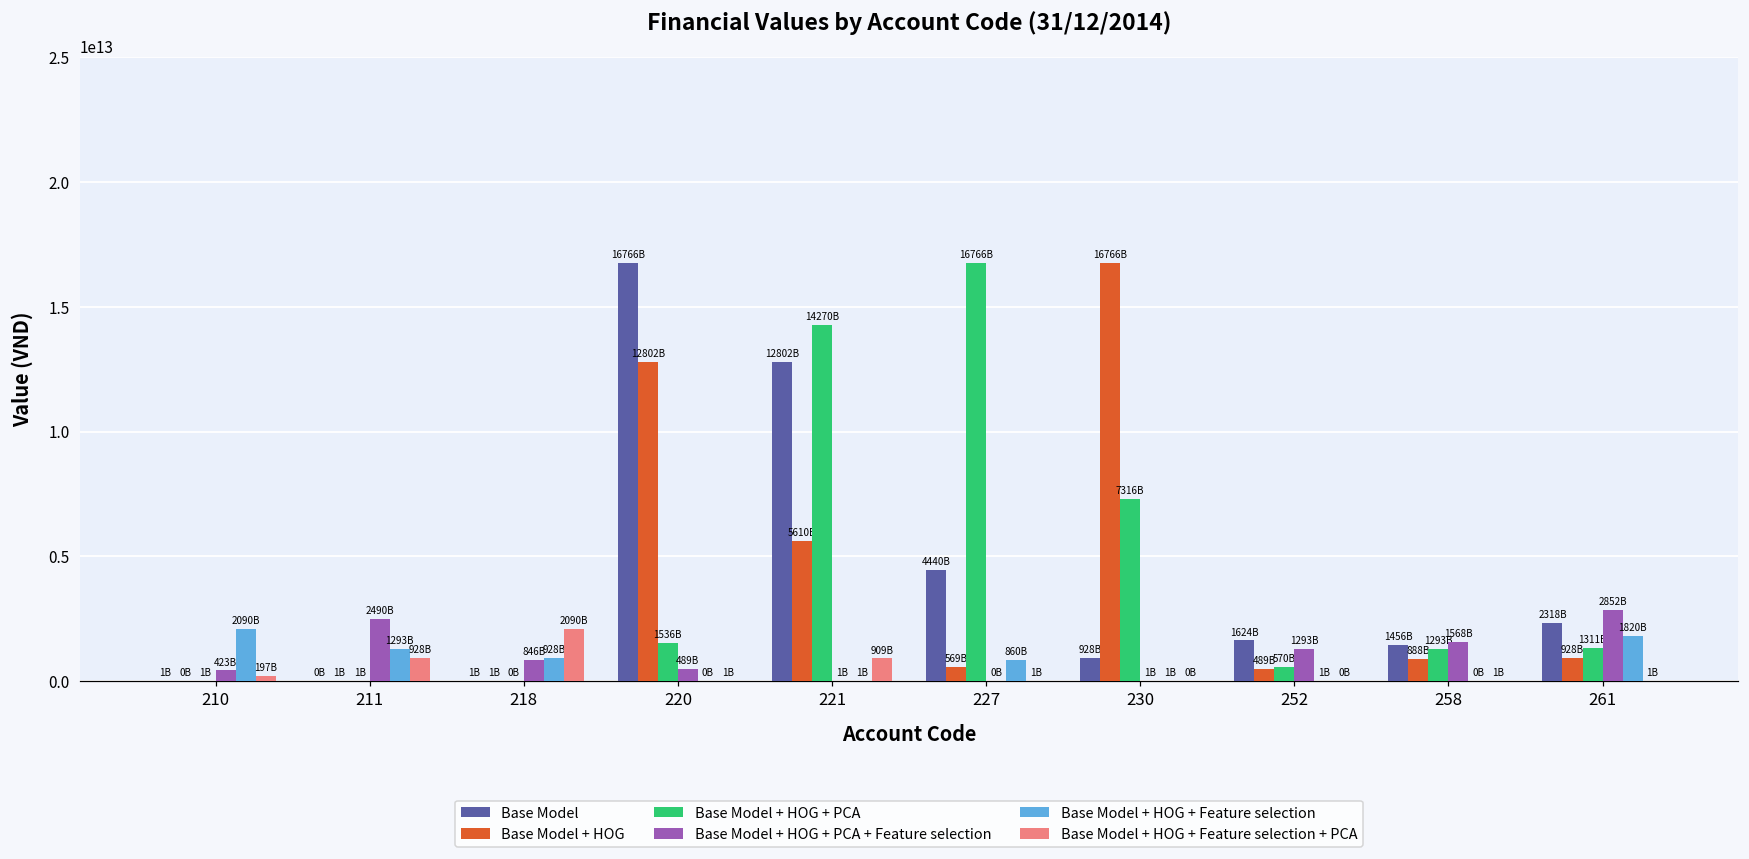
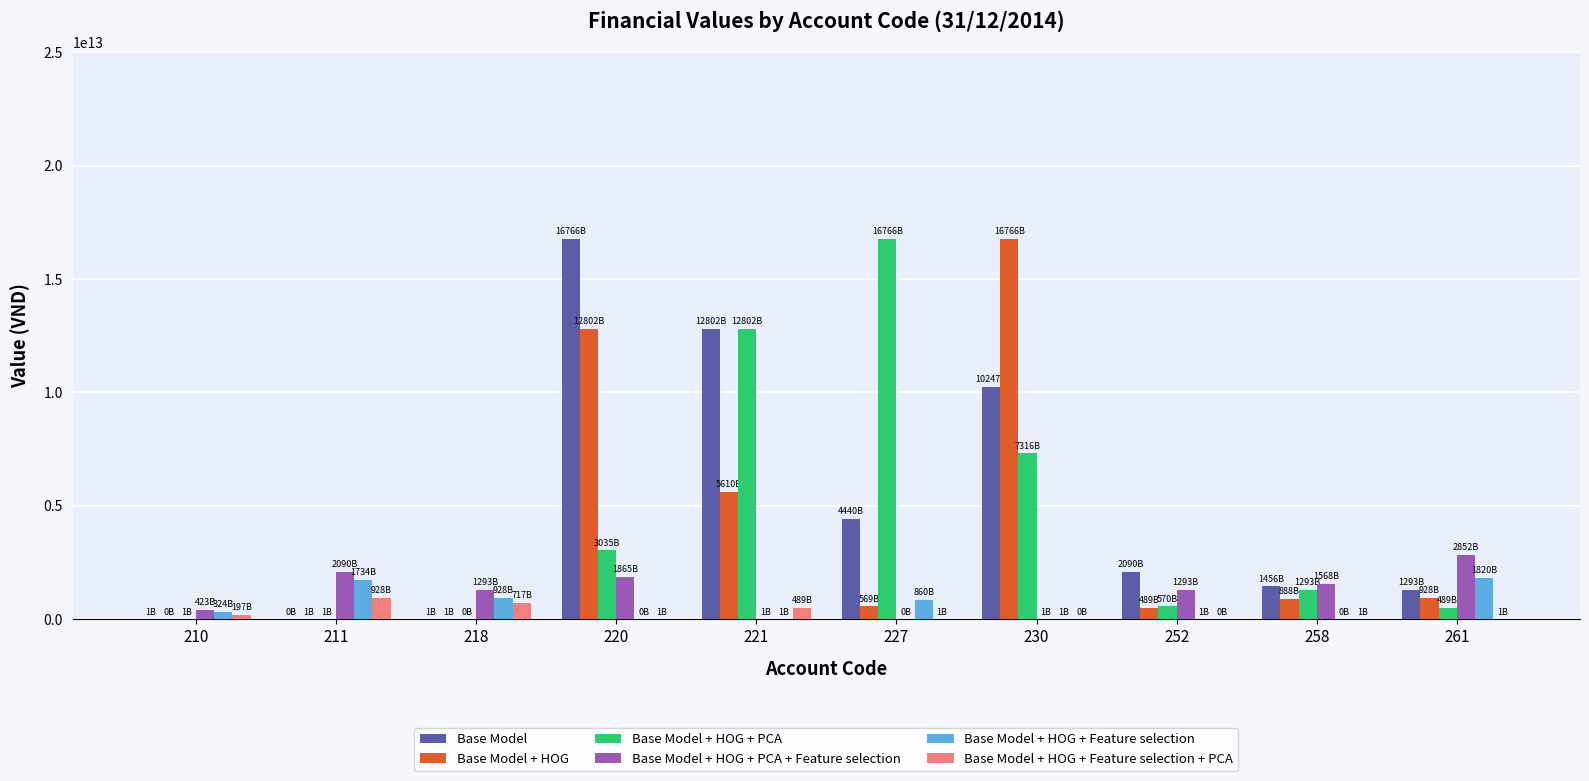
Base Model + HOG + Feature selection, 210: 2090B -> 324B
Base Model + HOG + PCA + Feature selection, 211: 2490B -> 2090B
Base Model + HOG + Feature selection, 211: 1293B -> 1734B
Base Model + HOG + PCA + Feature selection, 218: 846B -> 1293B
Base Model + HOG + Feature selection + PCA, 218: 2090B -> 717B
Base Model + HOG + PCA, 220: 1536B -> 3035B
Base Model + HOG + PCA + Feature selection, 220: 489B -> 1865B
Base Model + HOG + PCA, 221: 14270B -> 12802B
Base Model + HOG + Feature selection + PCA, 221: 909B -> 489B
Base Model, 230: 928B -> 10247B
Base Model, 252: 1624B -> 2090B
Base Model, 261: 2318B -> 1293B
Base Model + HOG + PCA, 261: 1311B -> 489B
